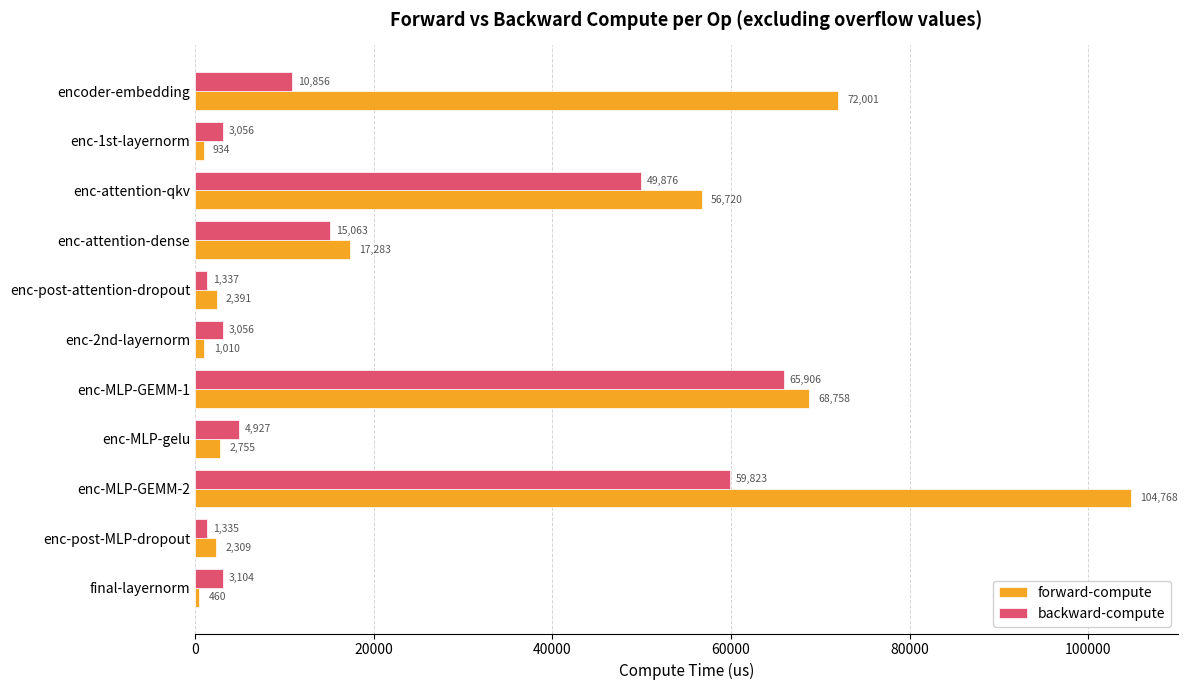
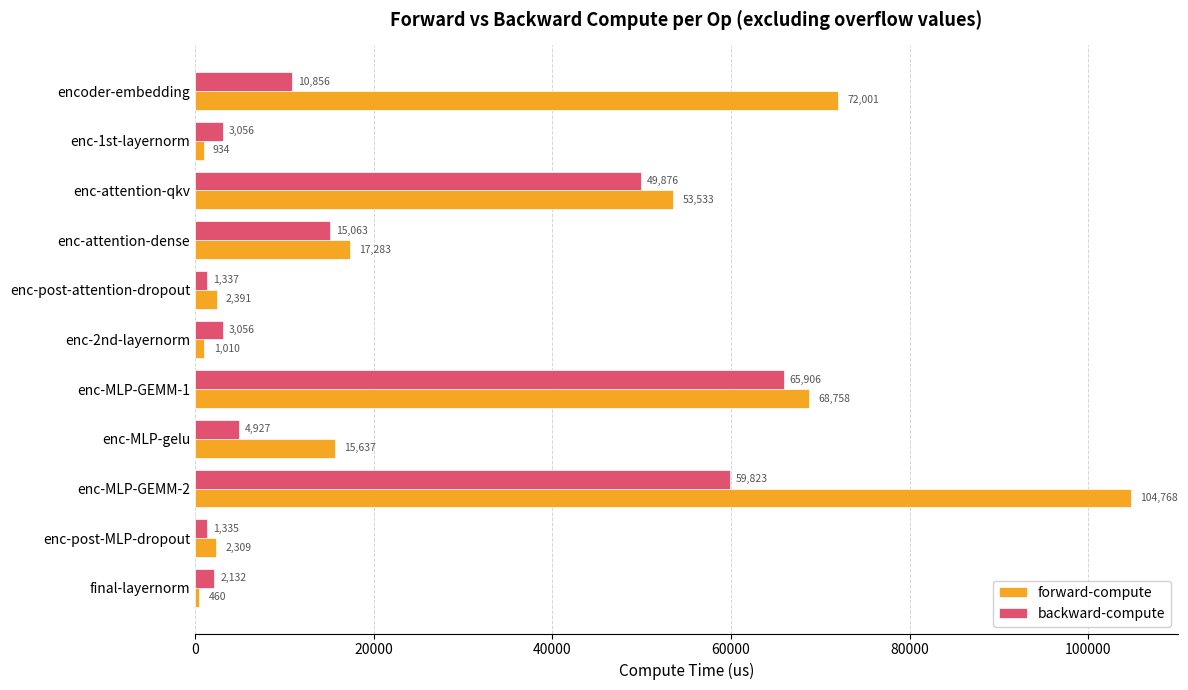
forward-compute, enc-attention-qkv: 56,720 -> 53,533
forward-compute, enc-MLP-gelu: 2,755 -> 15,637
backward-compute, final-layernorm: 3,104 -> 2,132
